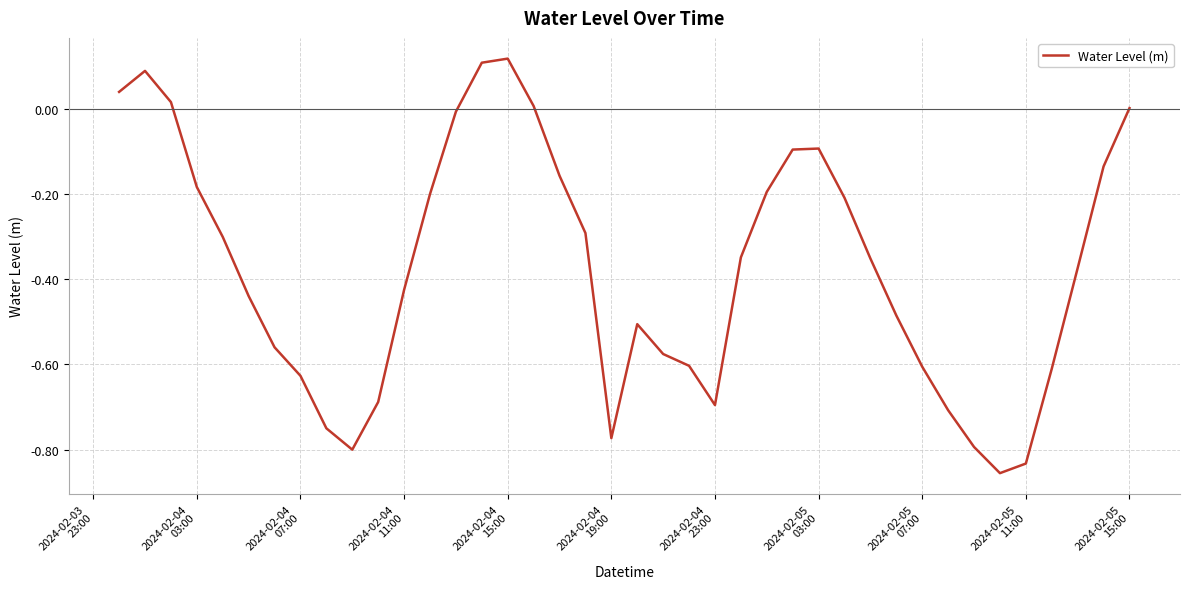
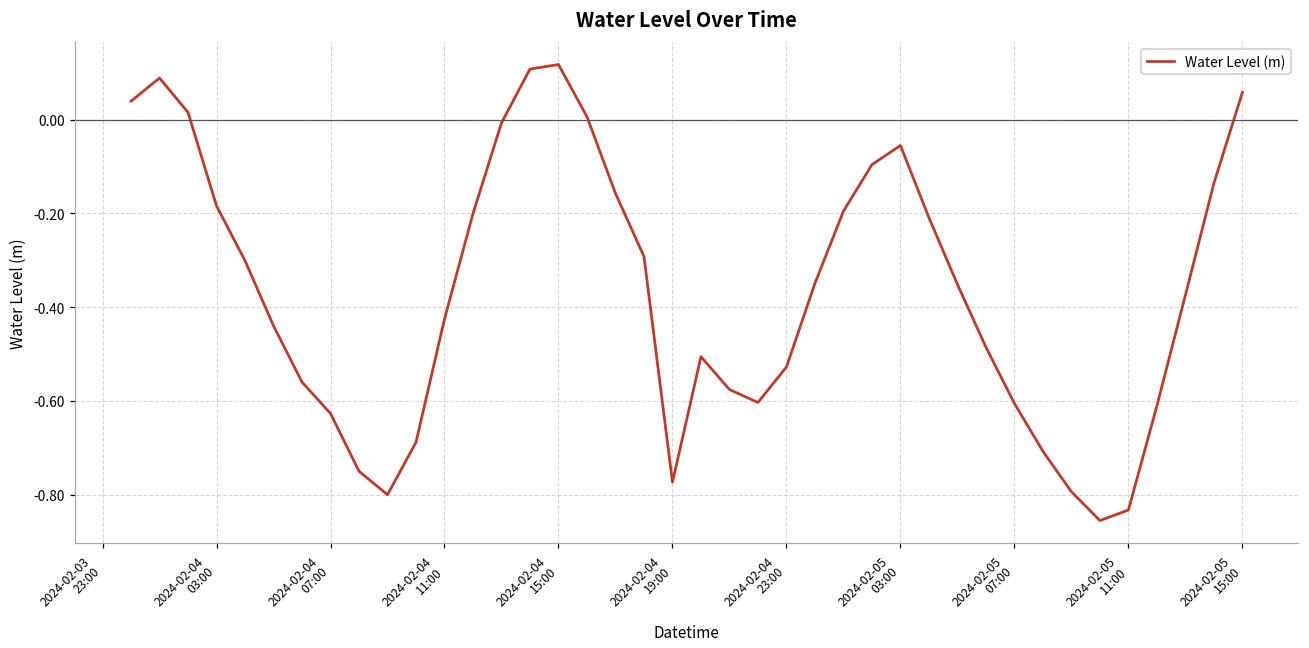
2024-02-04 23:00: -0.70 -> -0.53
2024-02-05 03:00: -0.09 -> -0.06
2024-02-05 15:00: 0.00 -> 0.06
